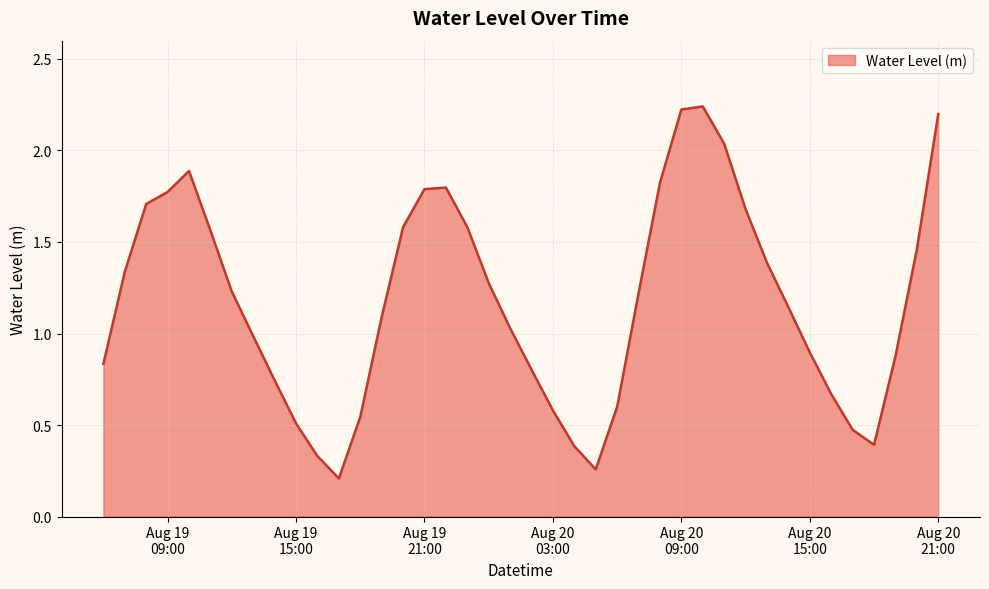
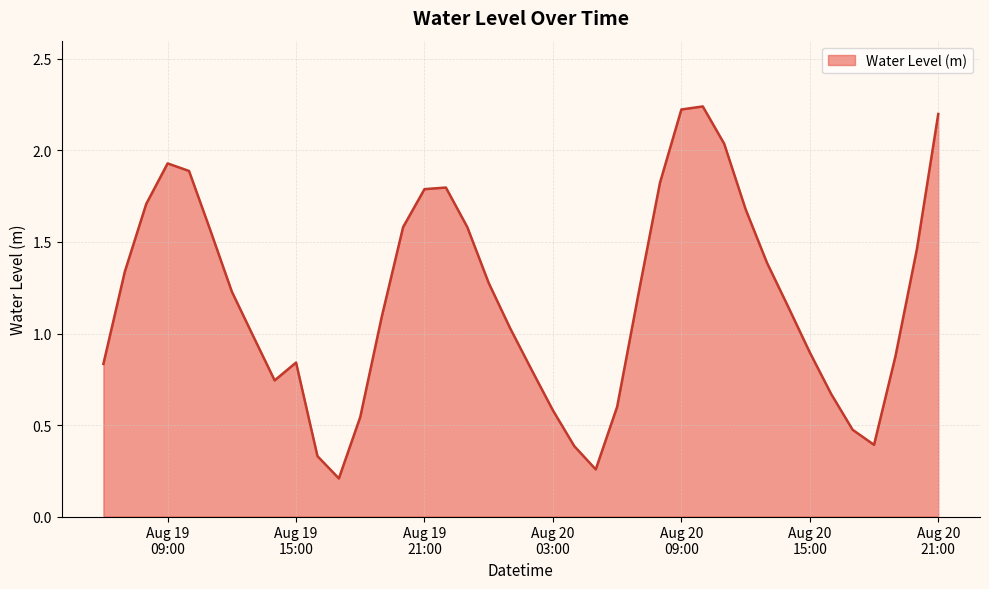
Aug 19 09:00: 1.77 -> 1.93
Aug 19 15:00: 0.51 -> 0.84
